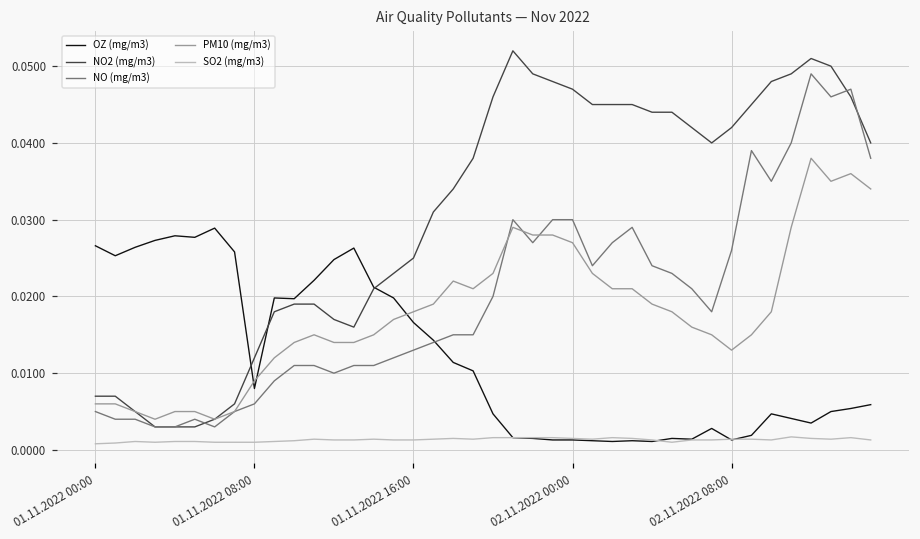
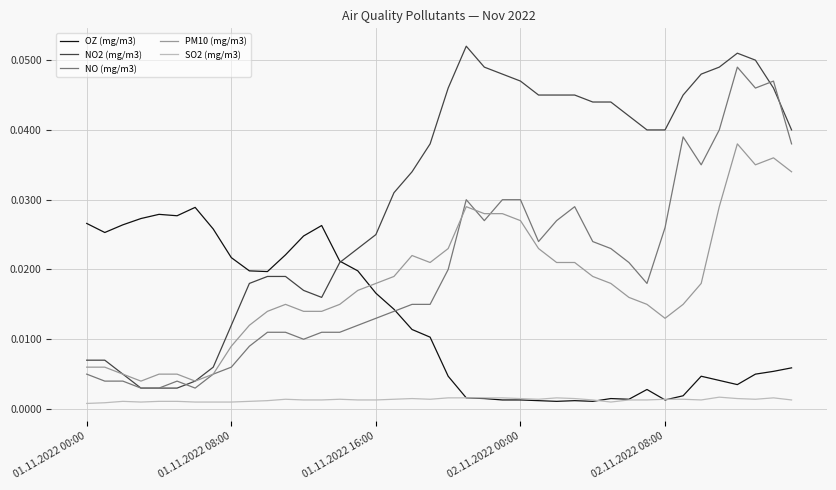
OZ (mg/m3), 01.11.2022 08:00: 0.008 -> 0.022
NO2 (mg/m3), 02.11.2022 08:00: 0.042 -> 0.040
